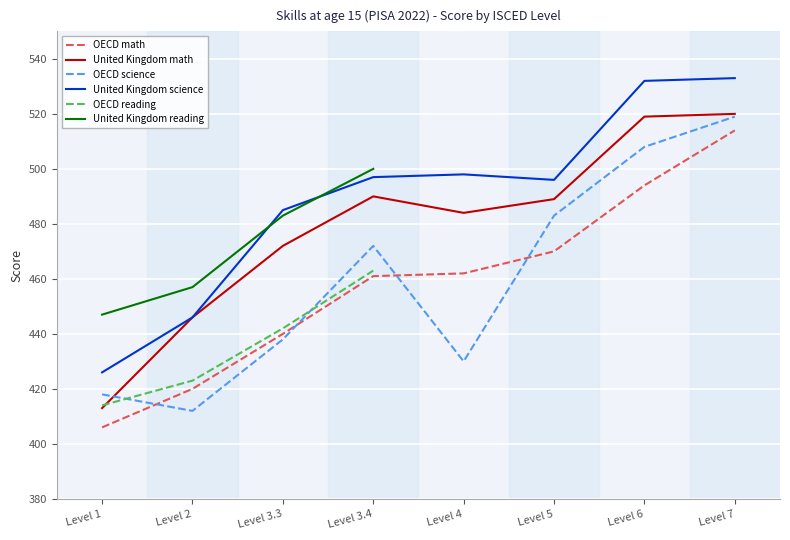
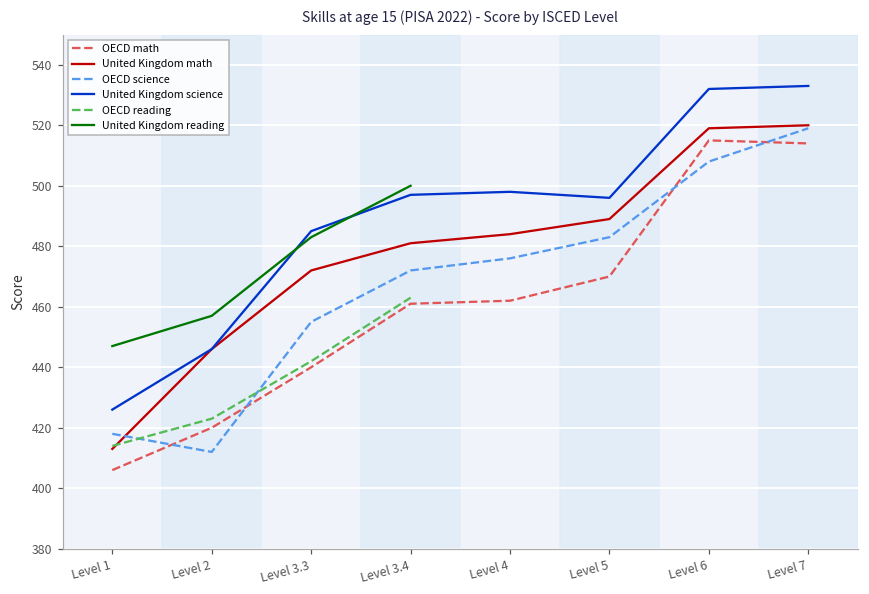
OECD science, Level 3.3: 438 -> 455
United Kingdom math, Level 3.4: 490 -> 481
OECD science, Level 4: 430 -> 476
OECD math, Level 6: 494 -> 515
